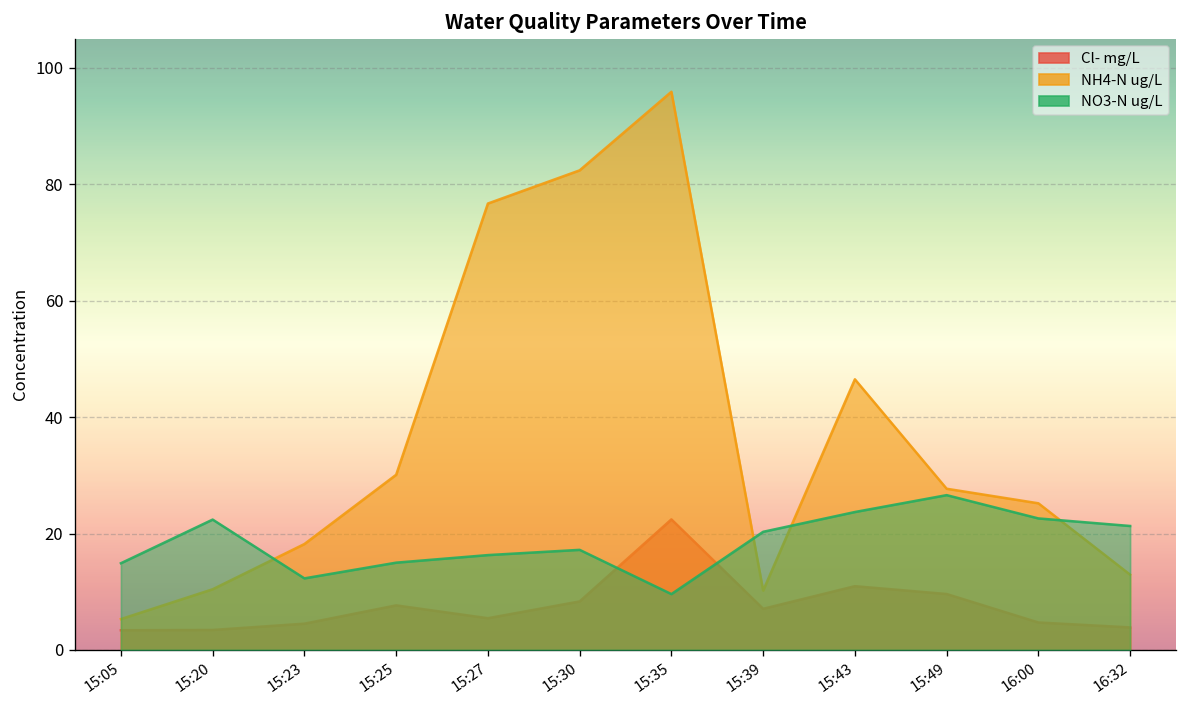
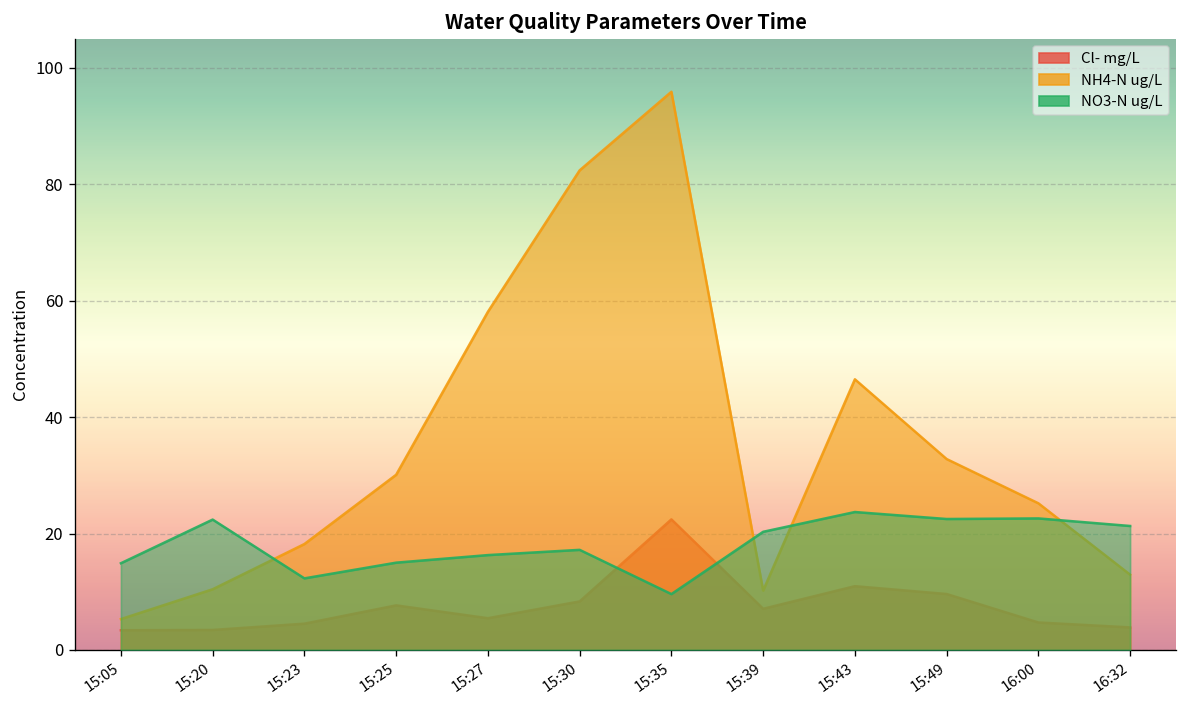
NH4-N ug/L, 15:27: 77 -> 58
NH4-N ug/L, 15:49: 28 -> 33
NO3-N ug/L, 15:49: 27 -> 23
